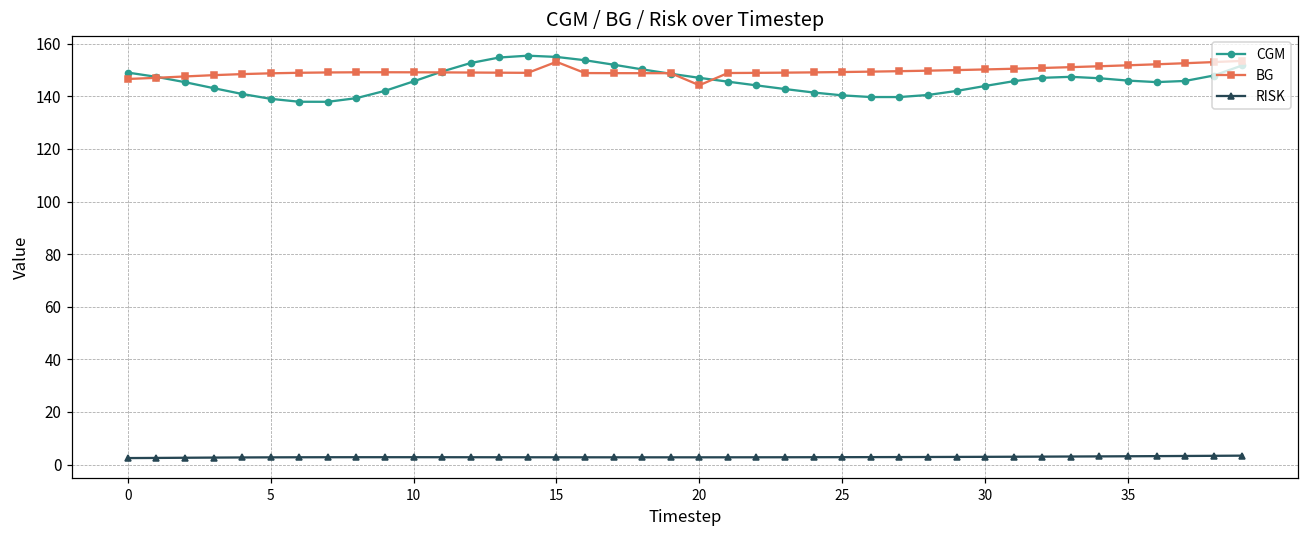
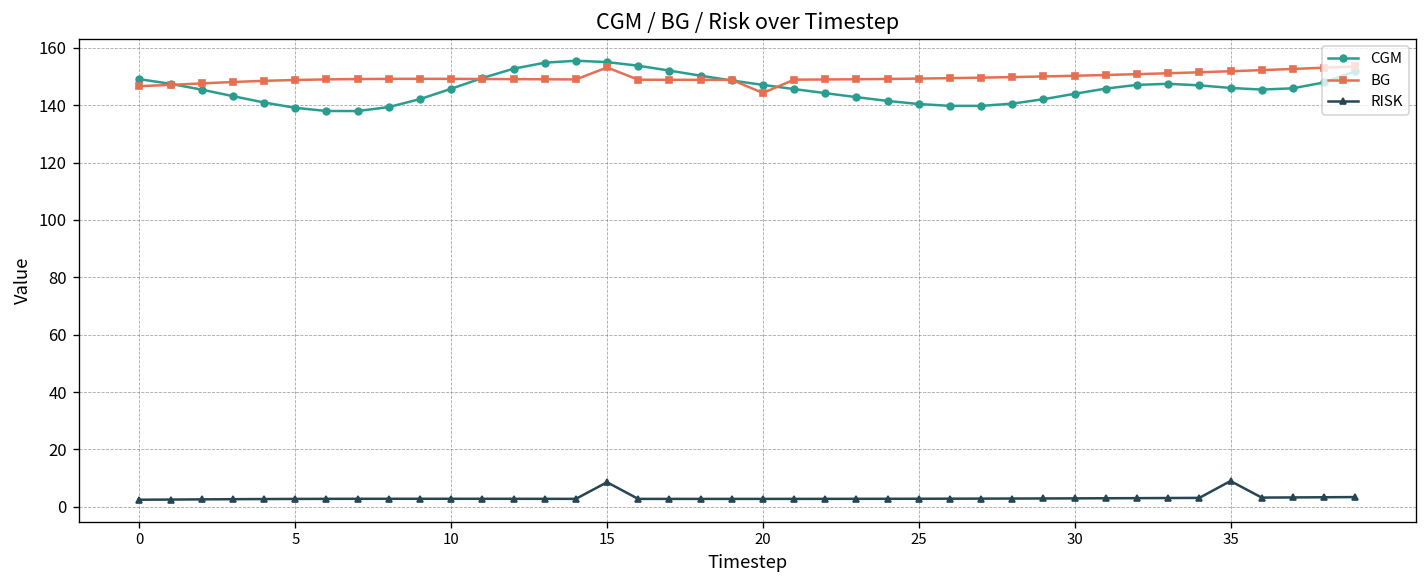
RISK, 15: 3 -> 9
RISK, 35: 3 -> 9
